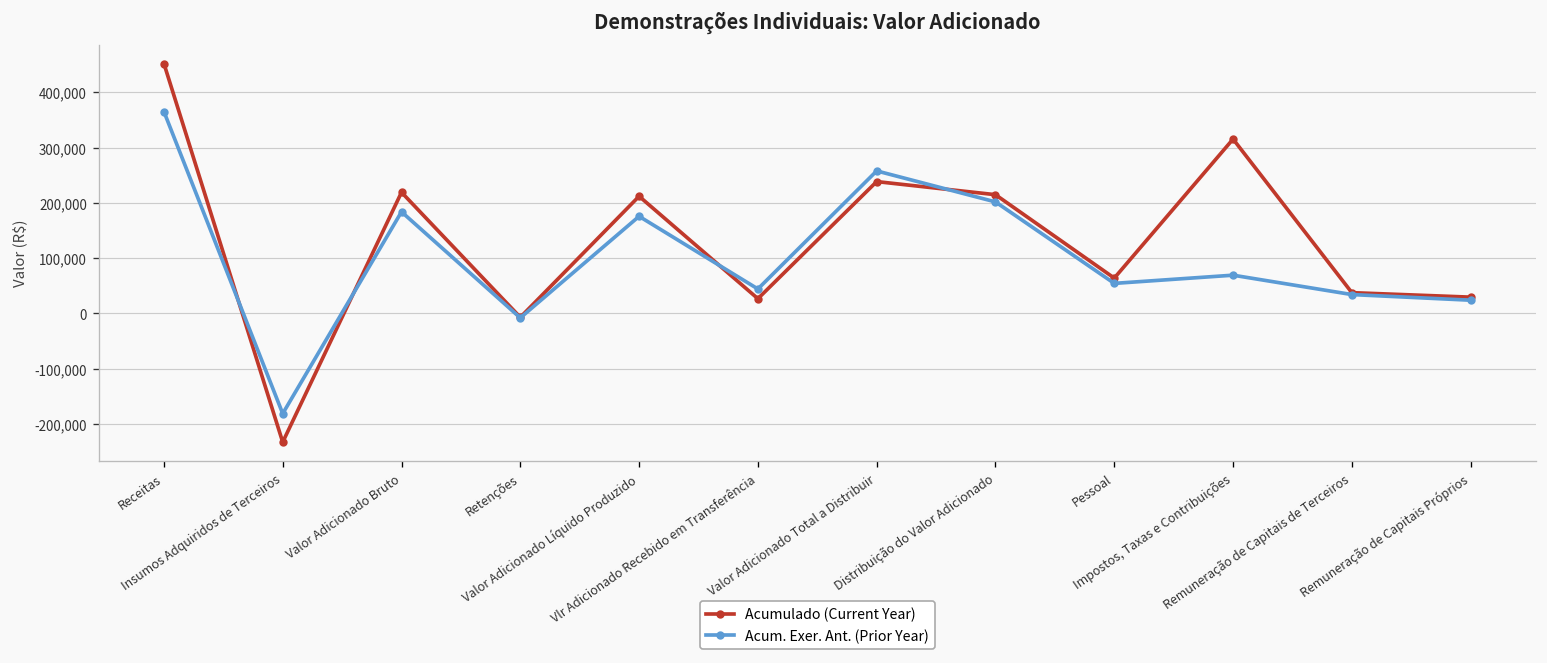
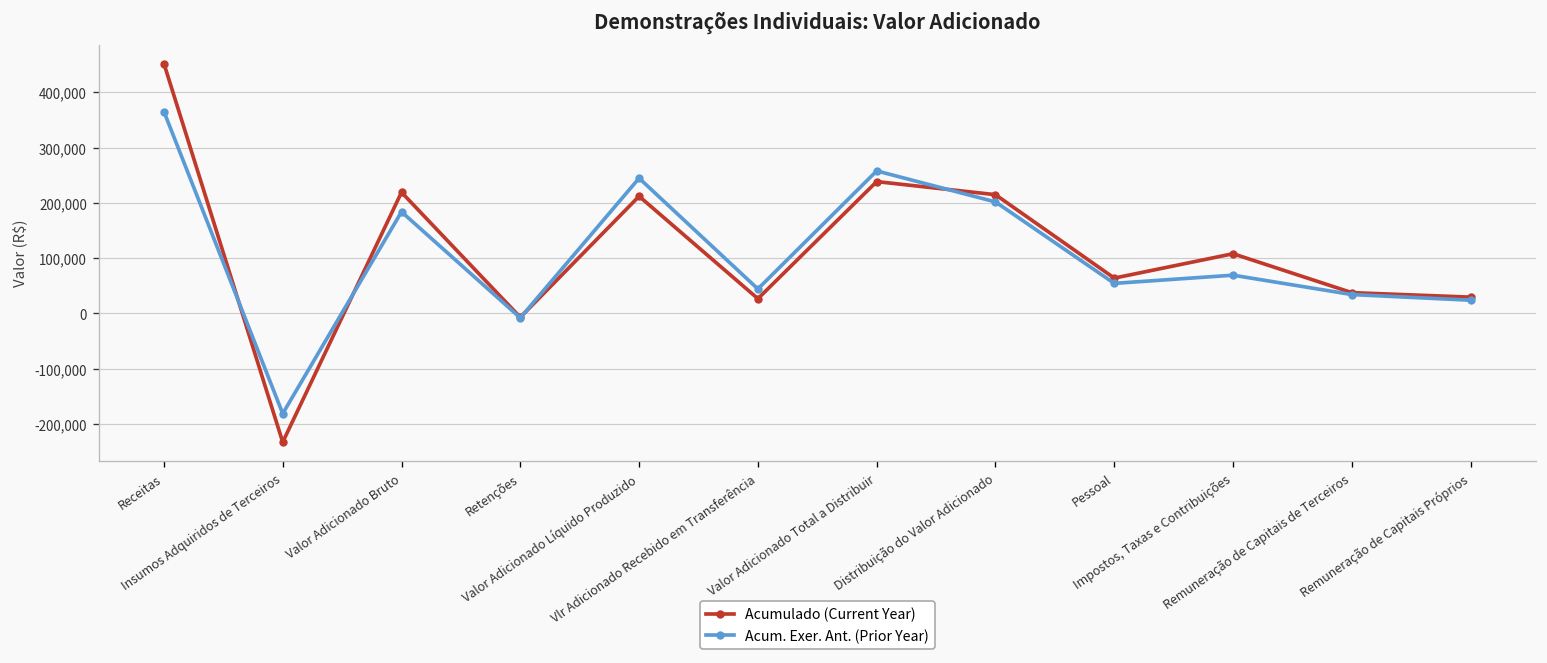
Acum. Exer. Ant. (Prior Year), Valor Adicionado Líquido Produzido: 180,000 -> 240,000
Acumulado (Current Year), Impostos, Taxas e Contribuições: 320,000 -> 110,000
